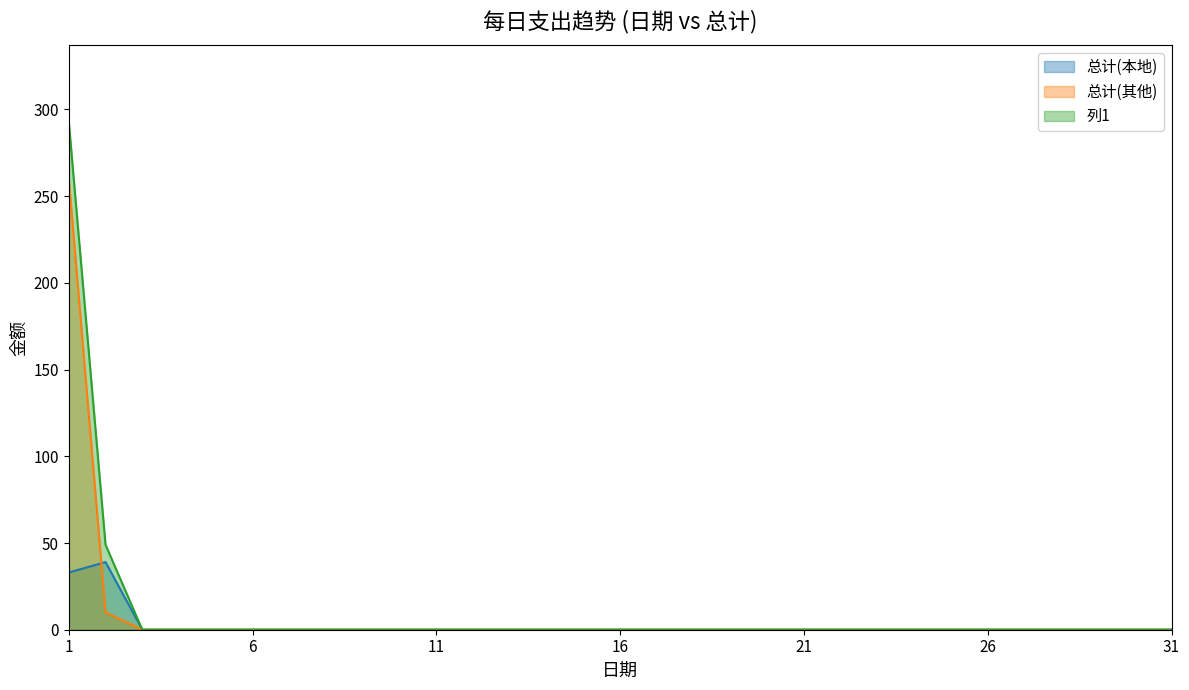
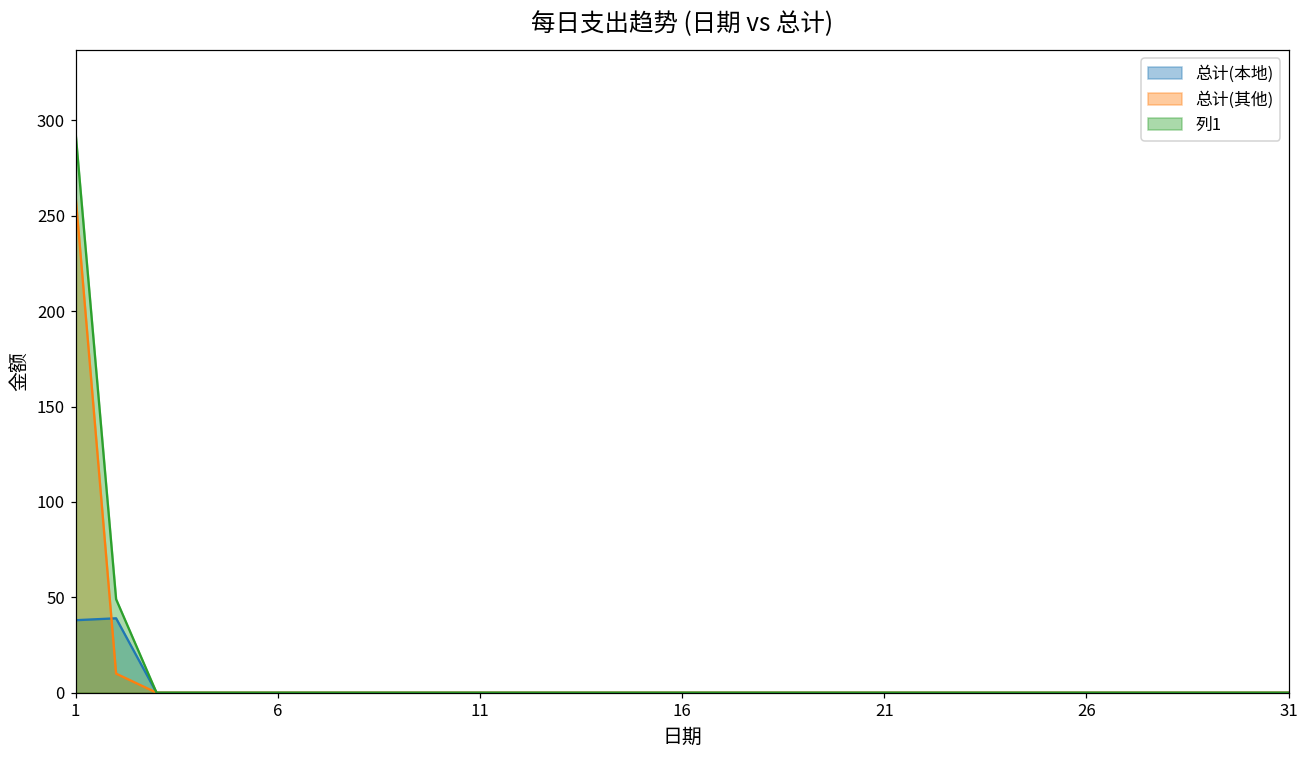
总计(本地), 1: 33 -> 38
